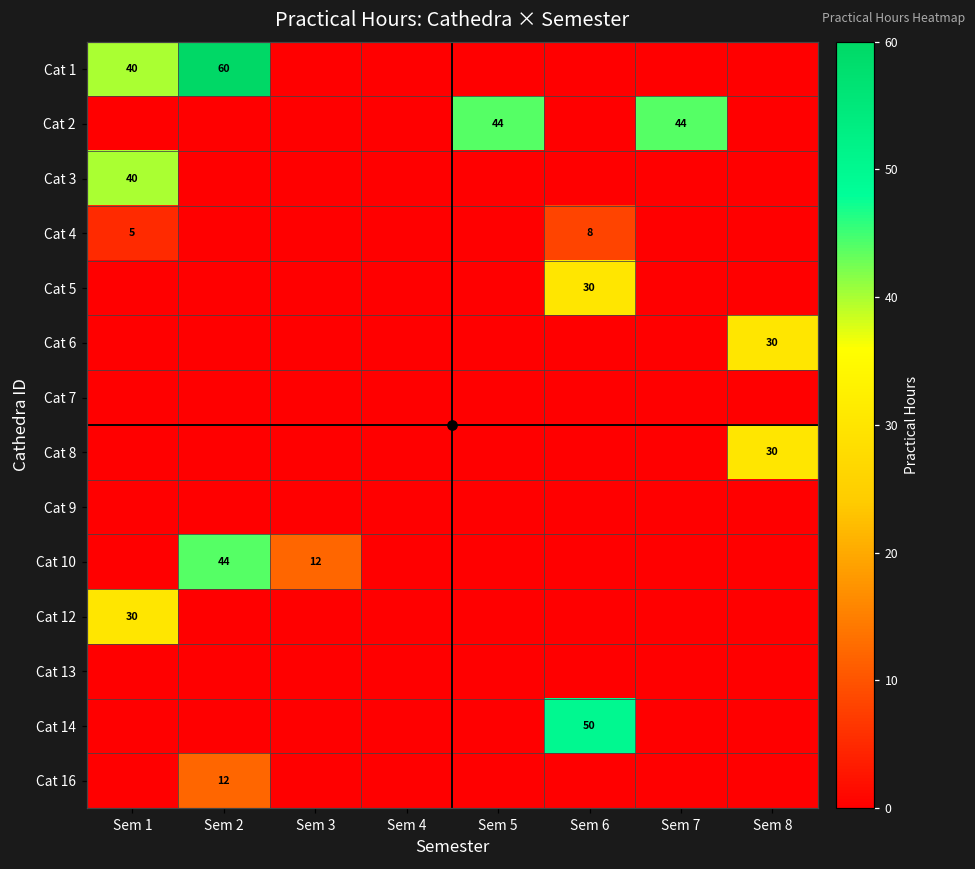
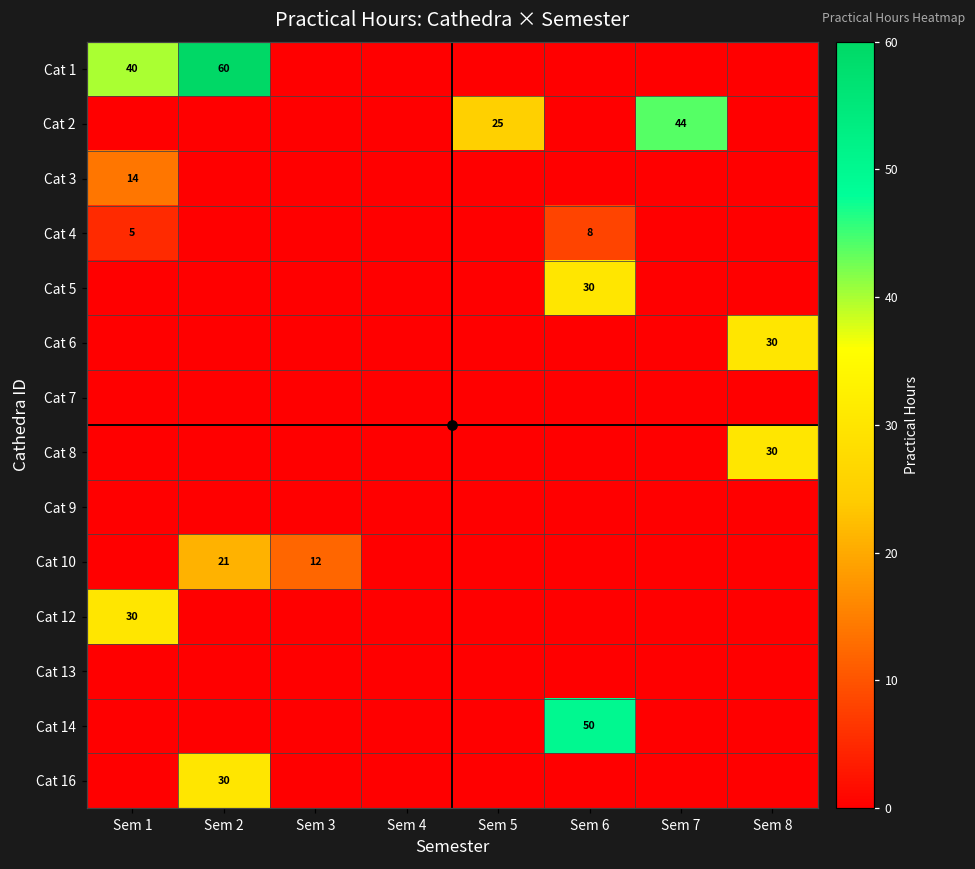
Cat 2, Sem 5: 44 -> 25
Cat 3, Sem 1: 40 -> 14
Cat 10, Sem 2: 44 -> 21
Cat 16, Sem 2: 12 -> 30
